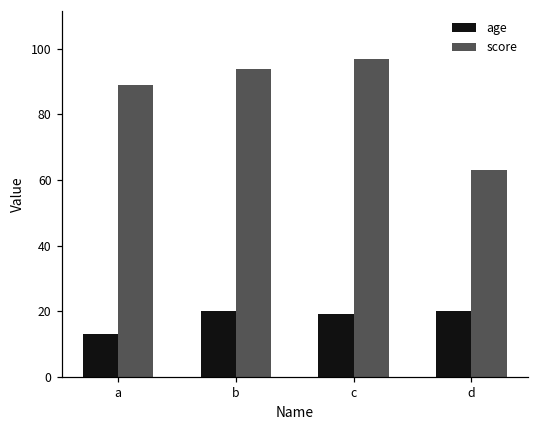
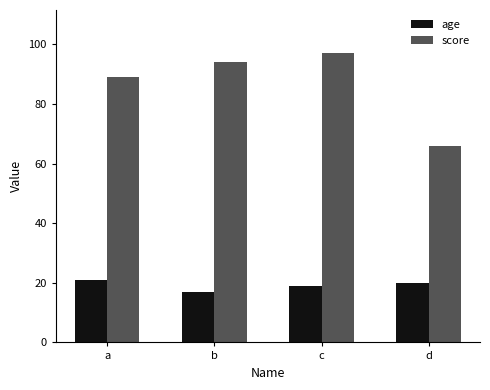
age, a: 13 -> 21
age, b: 20 -> 17
score, d: 63 -> 66
